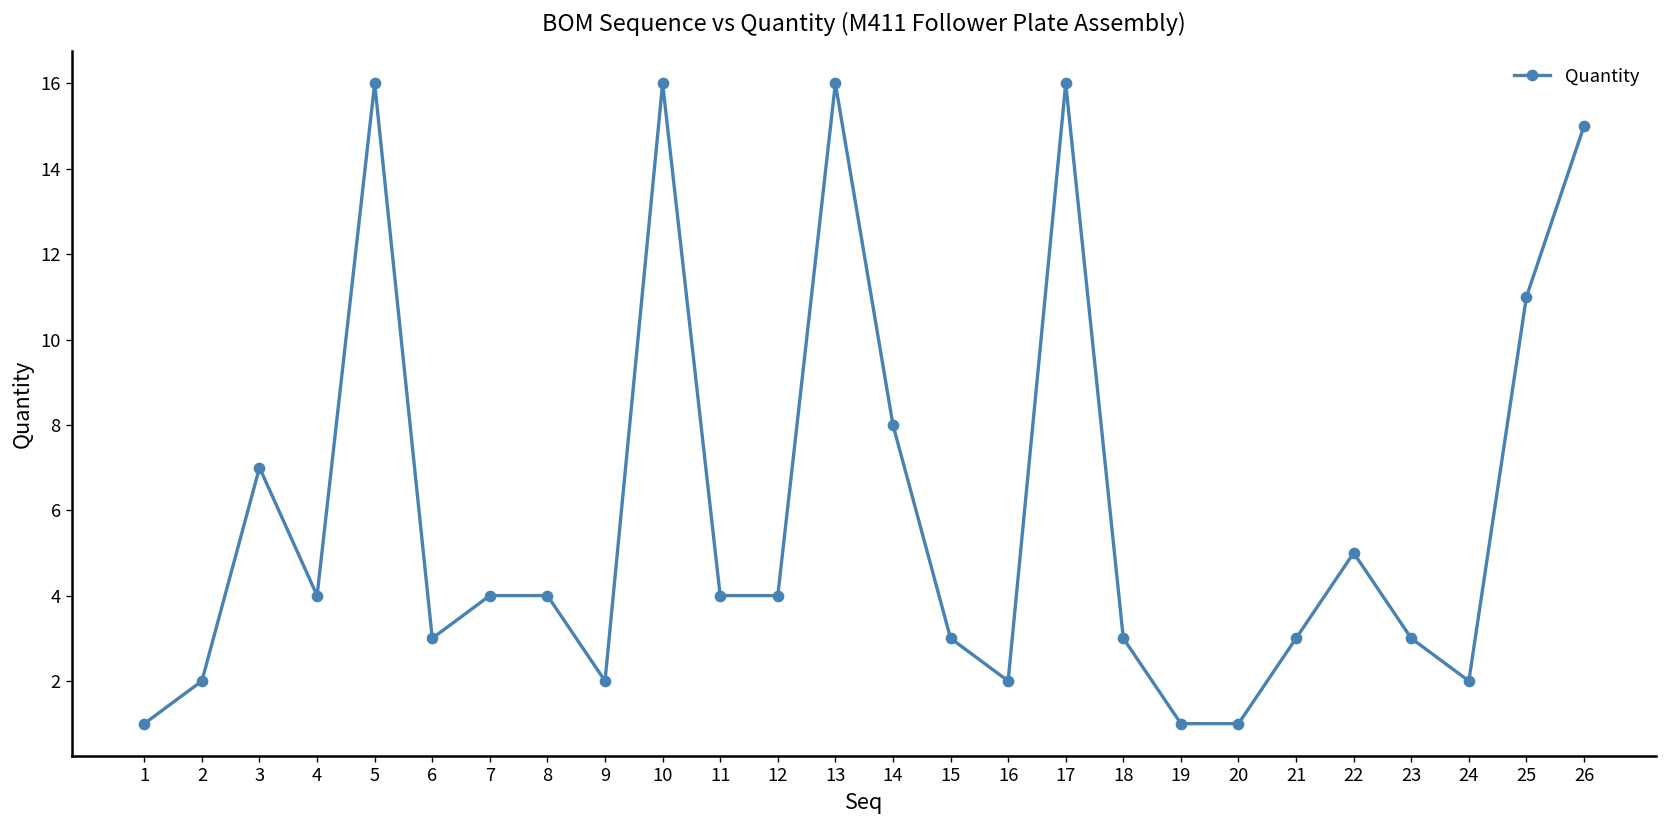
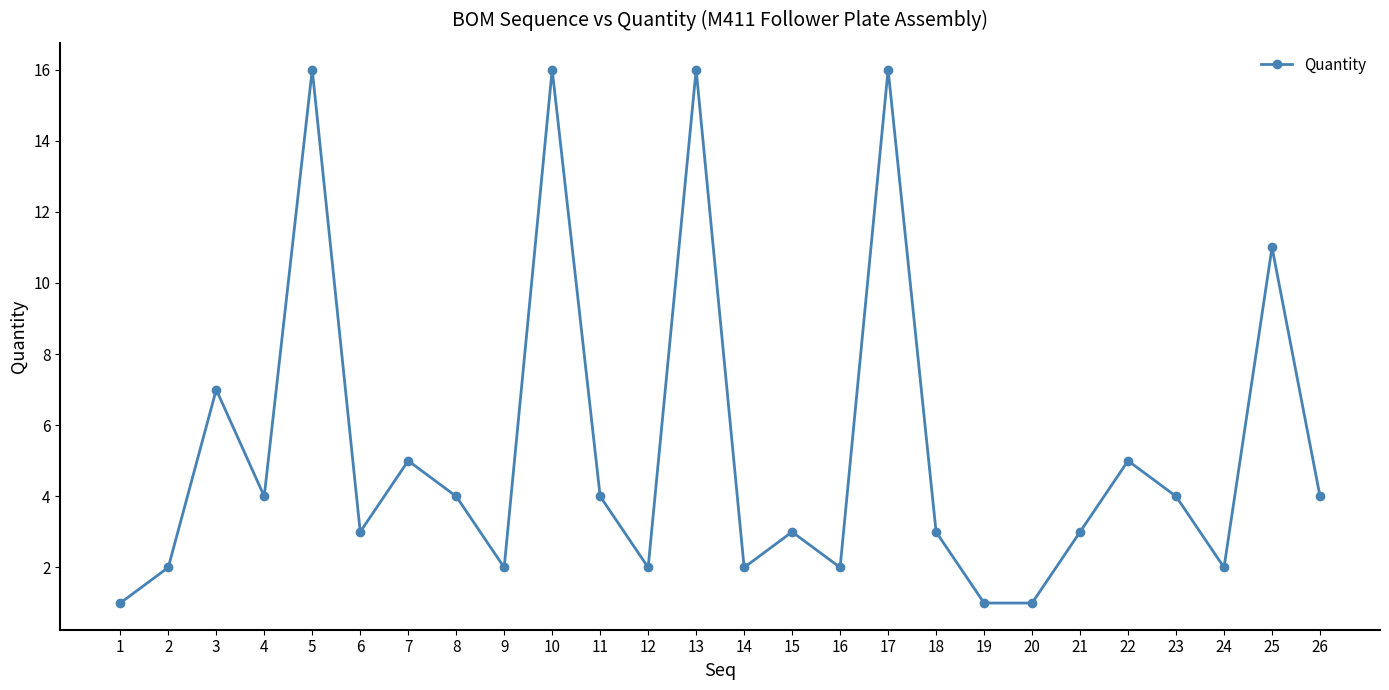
7: 4 -> 5
12: 4 -> 2
14: 8 -> 2
23: 3 -> 4
26: 15 -> 4
